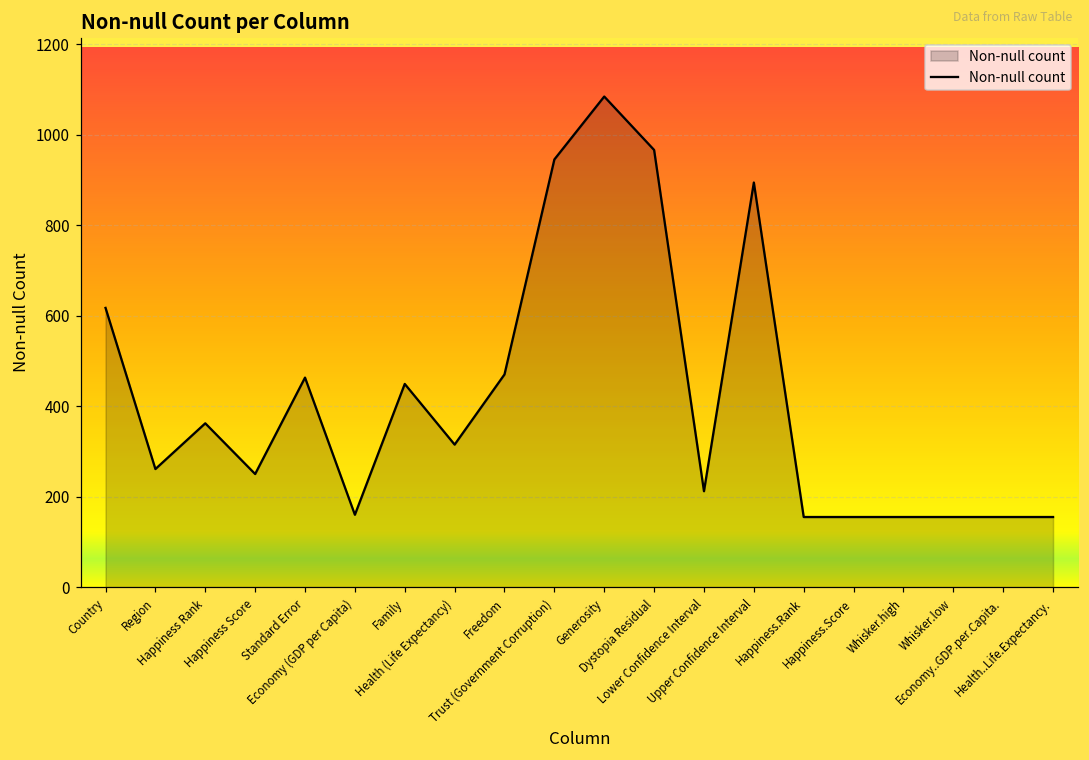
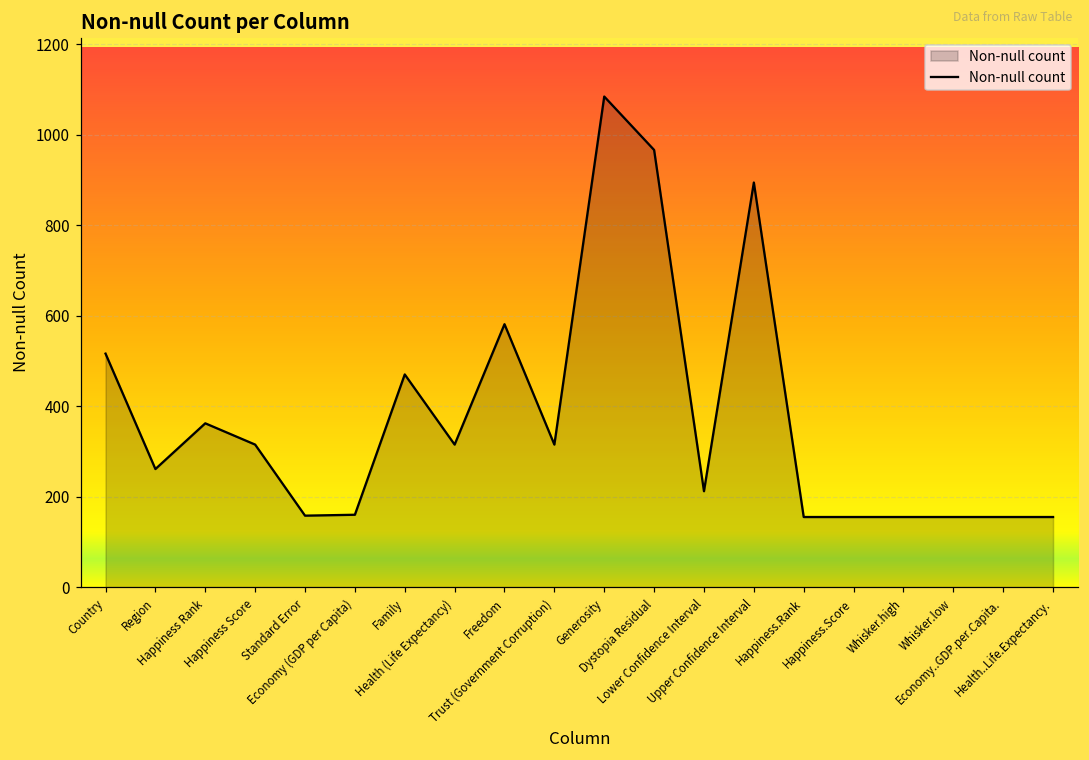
Country: 620 -> 520
Happiness Score: 250 -> 320
Standard Error: 460 -> 160
Family: 450 -> 470
Freedom: 470 -> 580
Trust (Government Corruption): 950 -> 320
